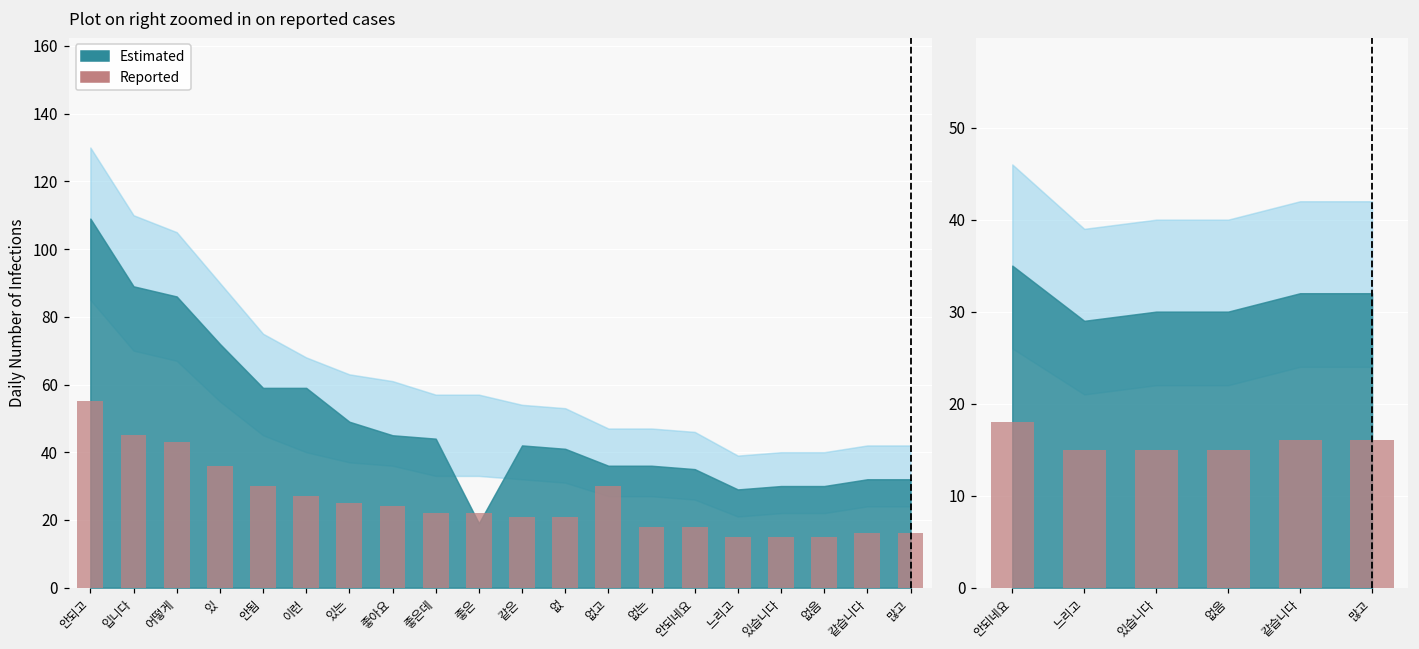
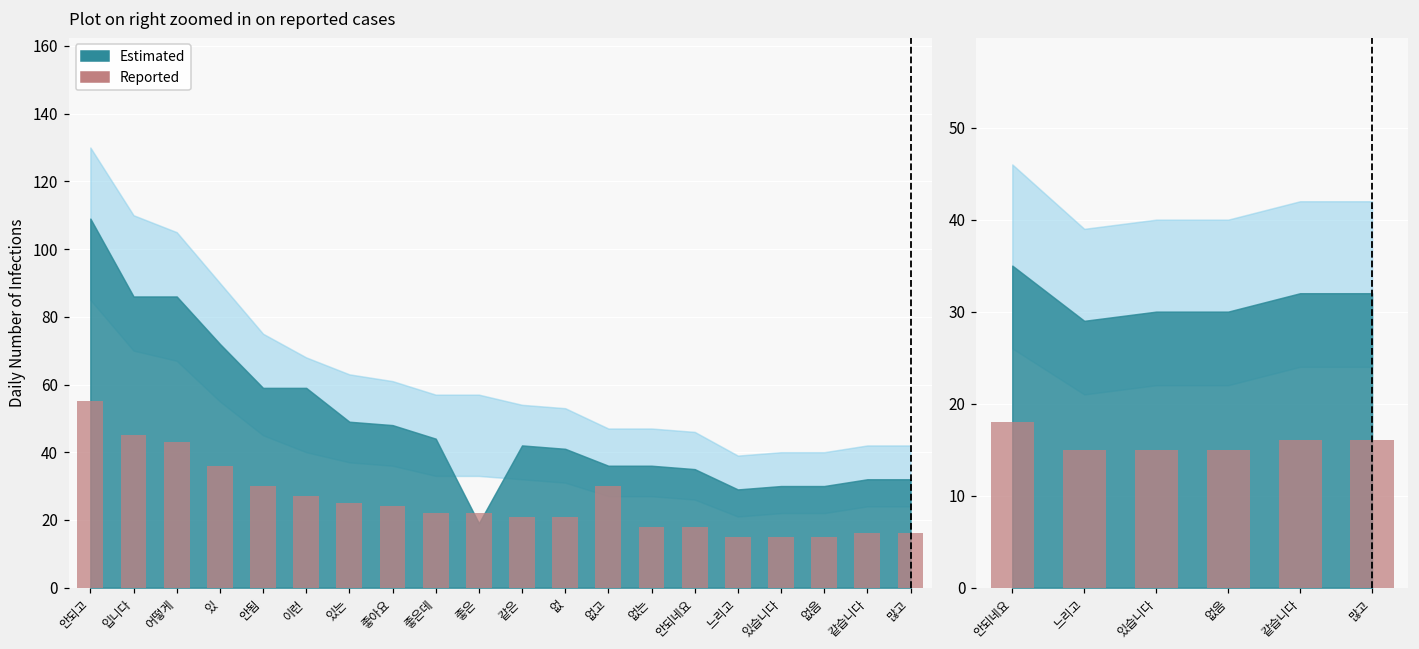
Plot on right zoomed in on reported cases, Estimated, 입니다: 89 -> 86
Plot on right zoomed in on reported cases, Estimated, 좋아요: 45 -> 48
